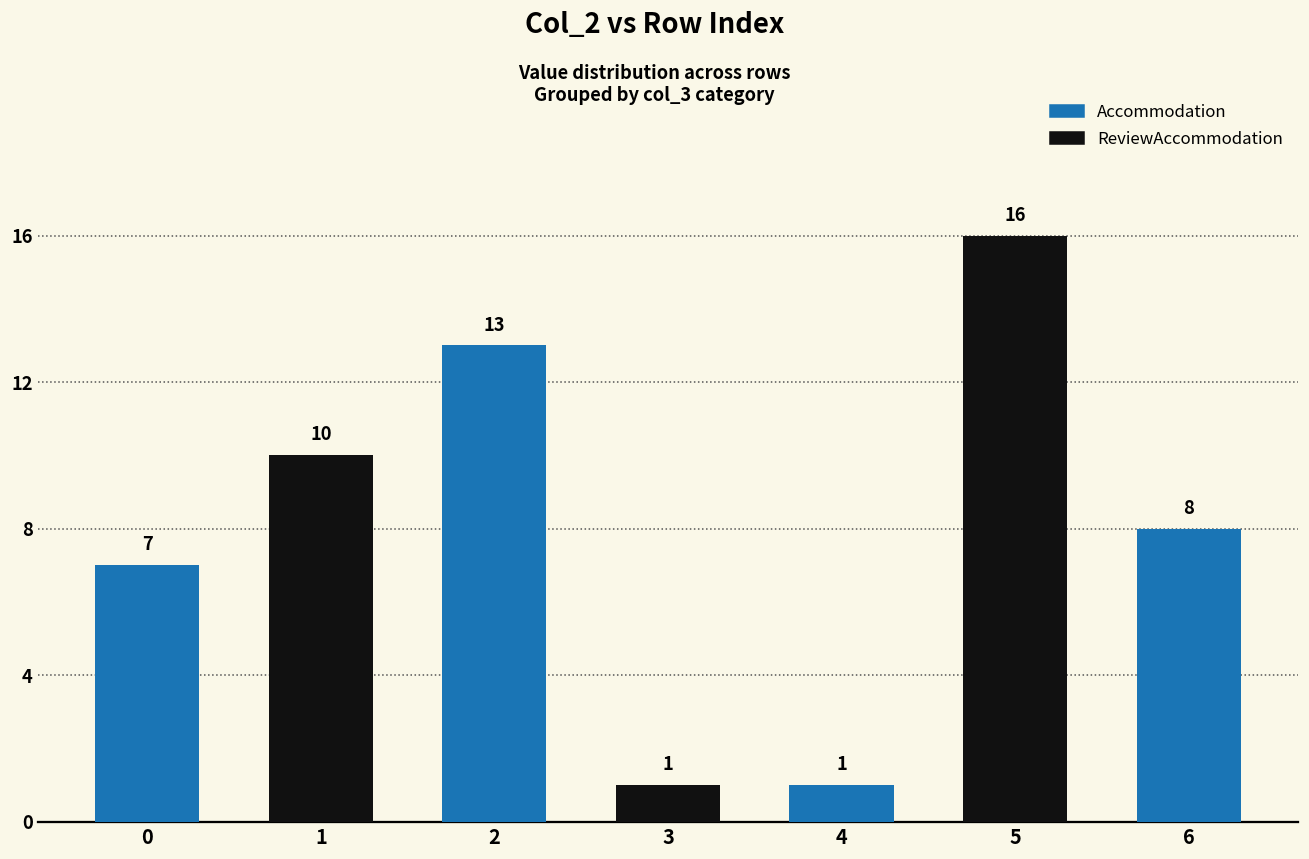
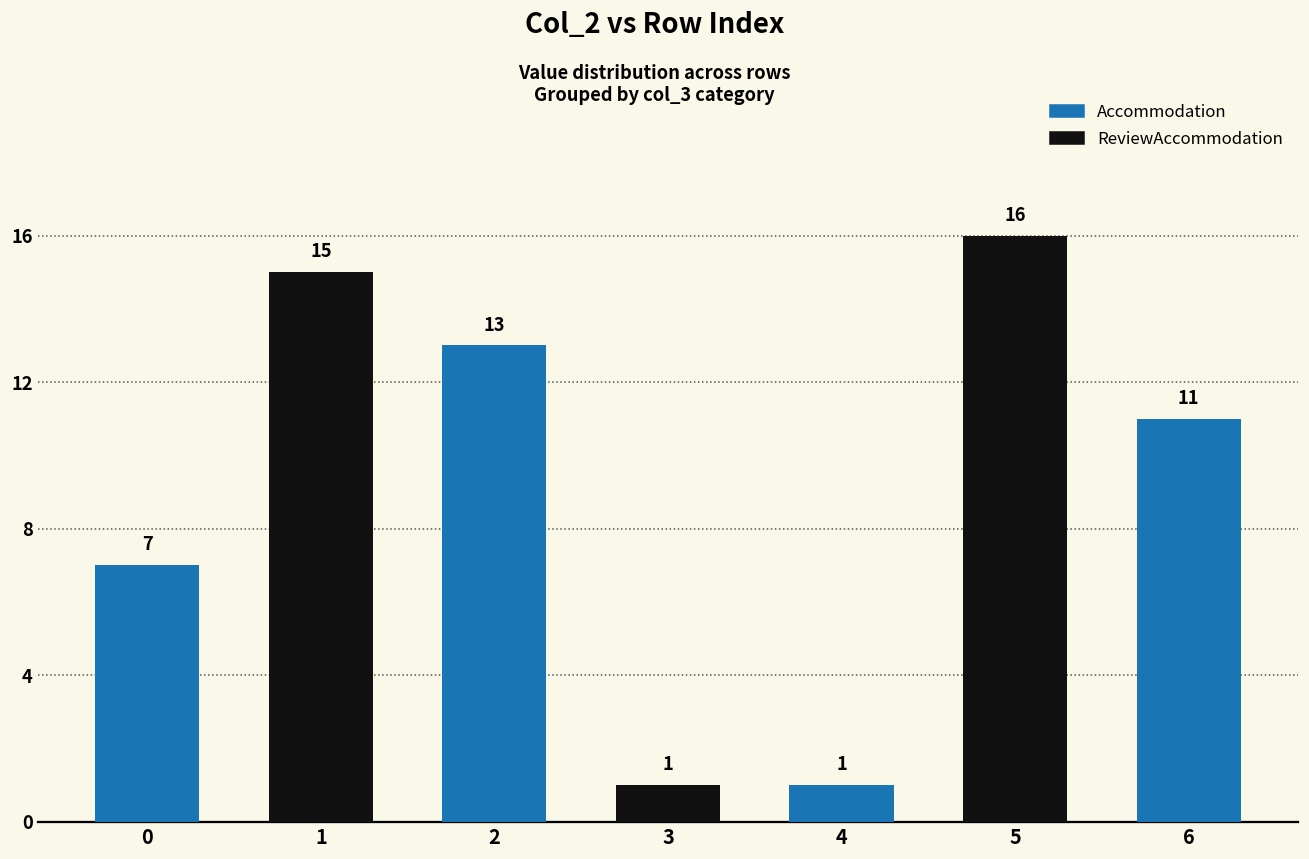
1: 10 -> 15
6: 8 -> 11
